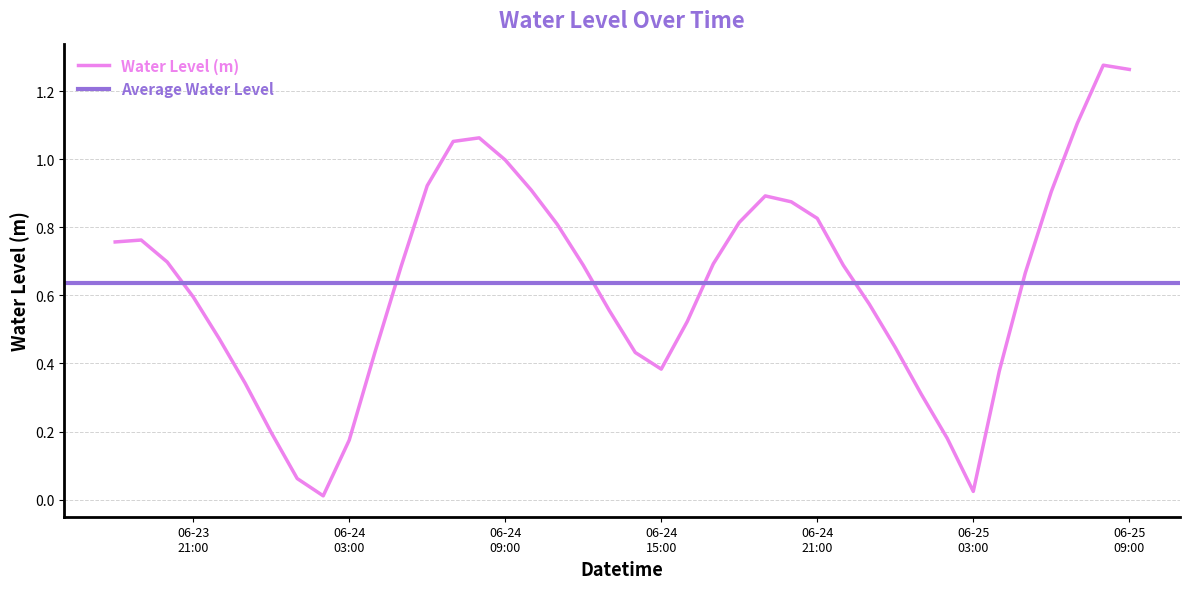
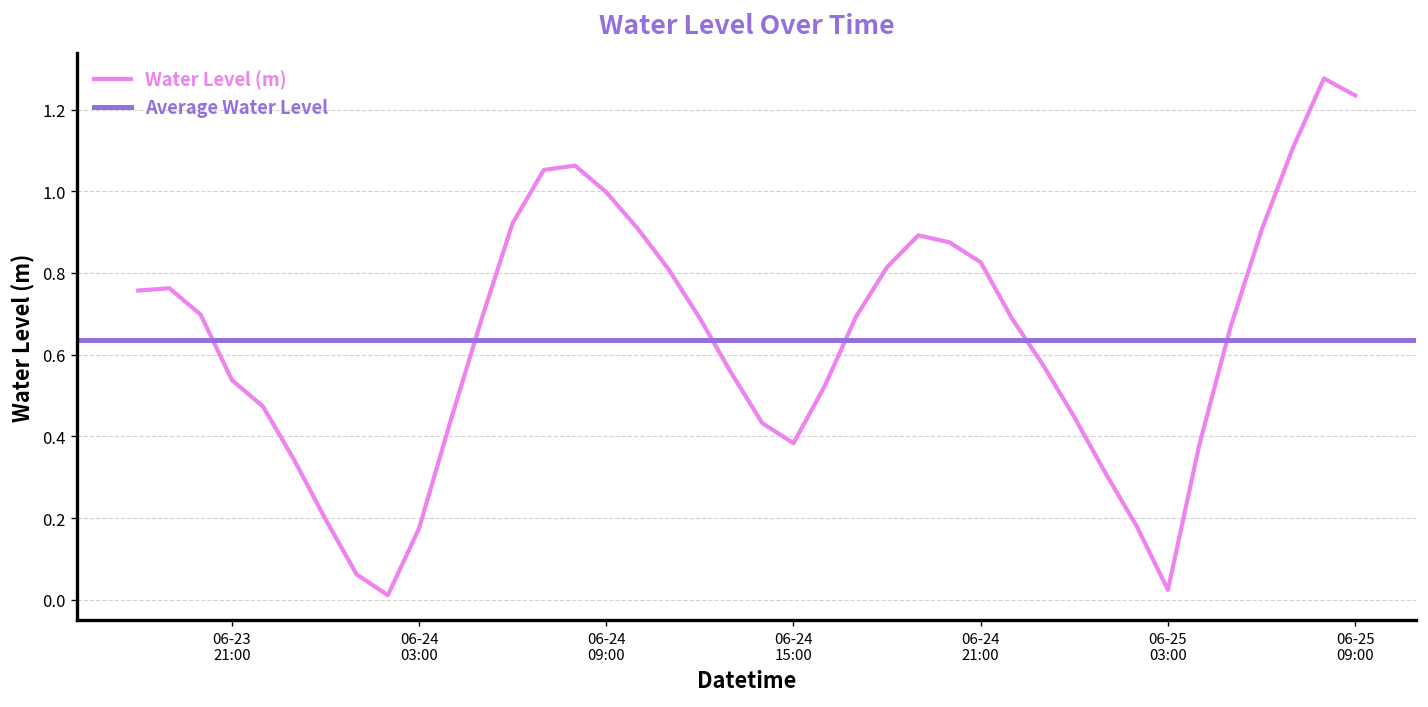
06-23 21:00: 0.60 -> 0.54
06-25 09:00: 1.26 -> 1.23
